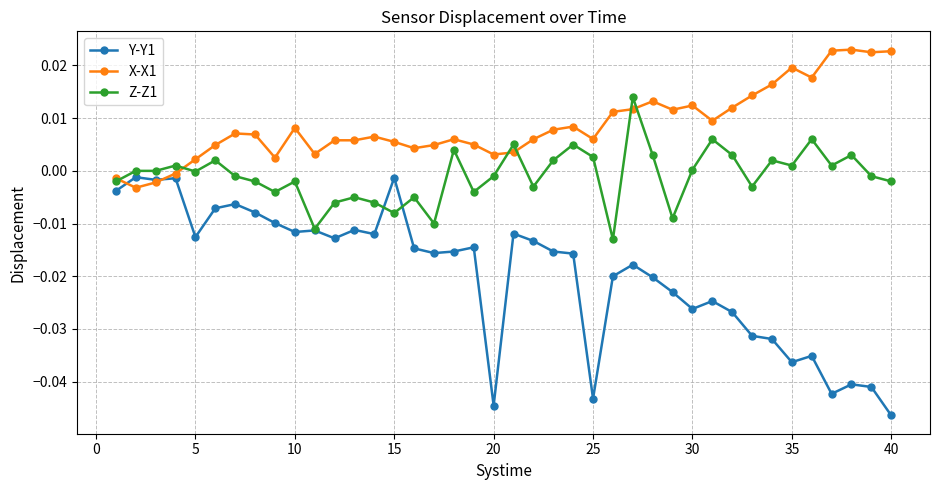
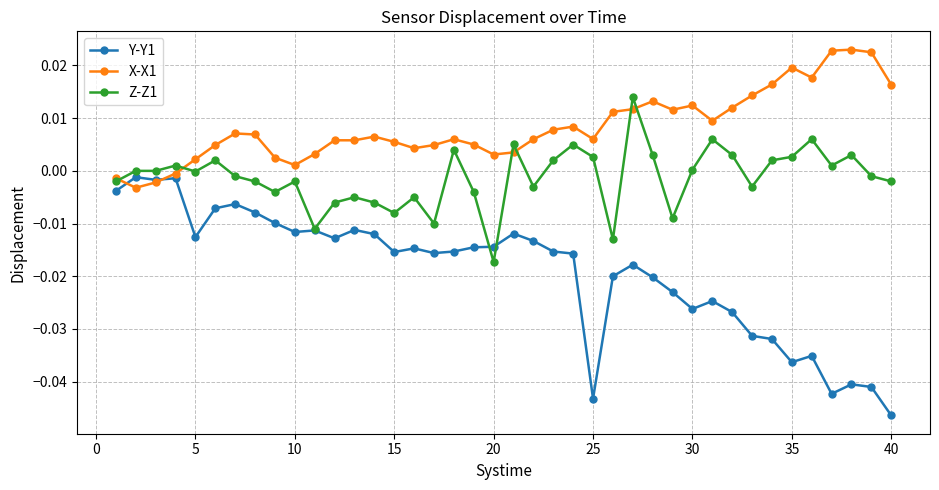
X-X1, 10: 0.008 -> 0.001
Y-Y1, 15: -0.001 -> -0.015
Y-Y1, 20: -0.045 -> -0.014
Z-Z1, 20: -0.001 -> -0.017
Z-Z1, 35: 0.001 -> 0.003
X-X1, 40: 0.023 -> 0.016
